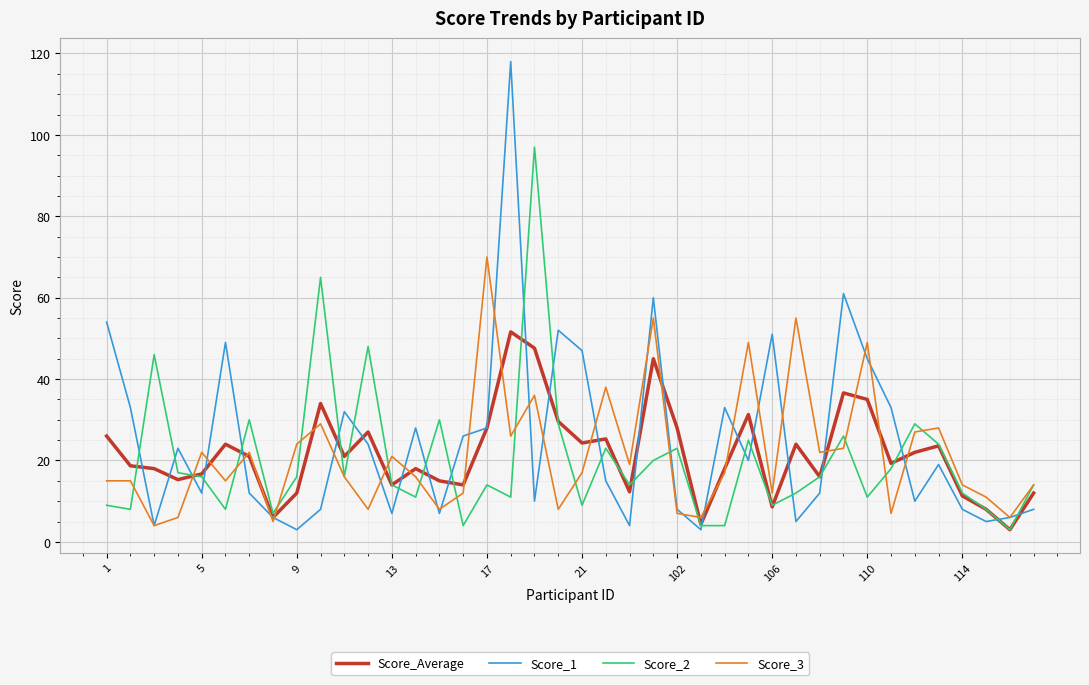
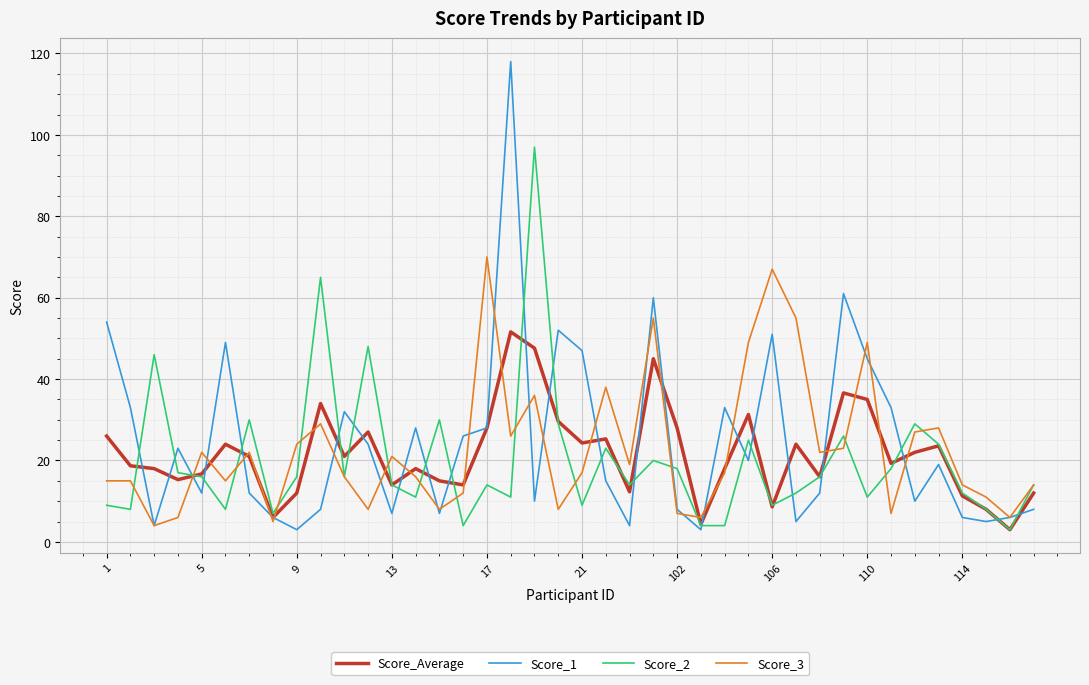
Score_2, 102: 23 -> 18
Score_3, 106: 12 -> 67
Score_1, 114: 8 -> 6
